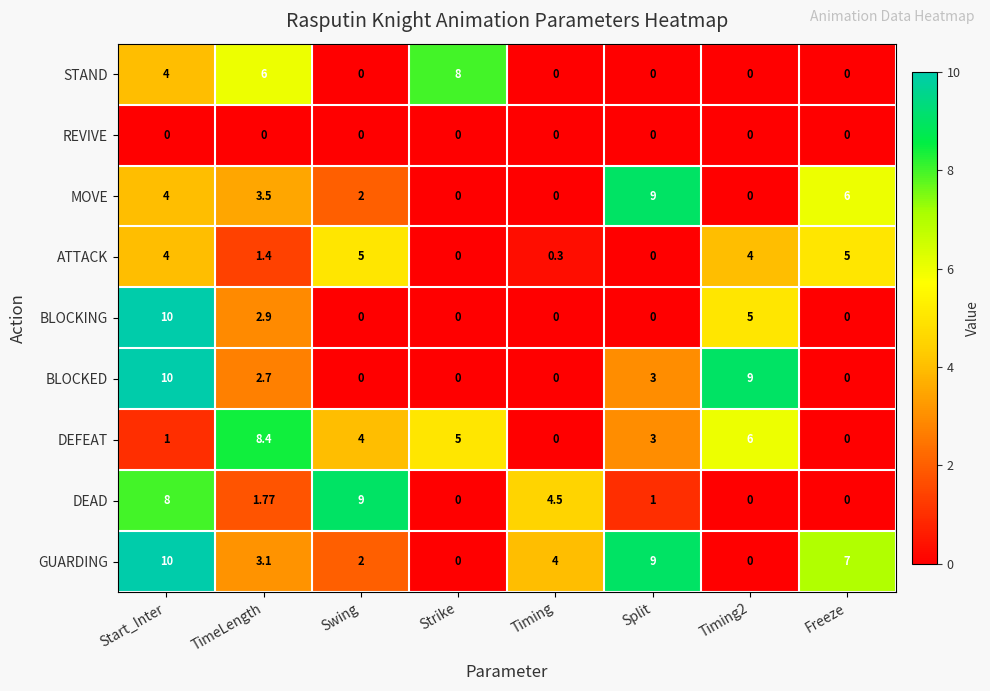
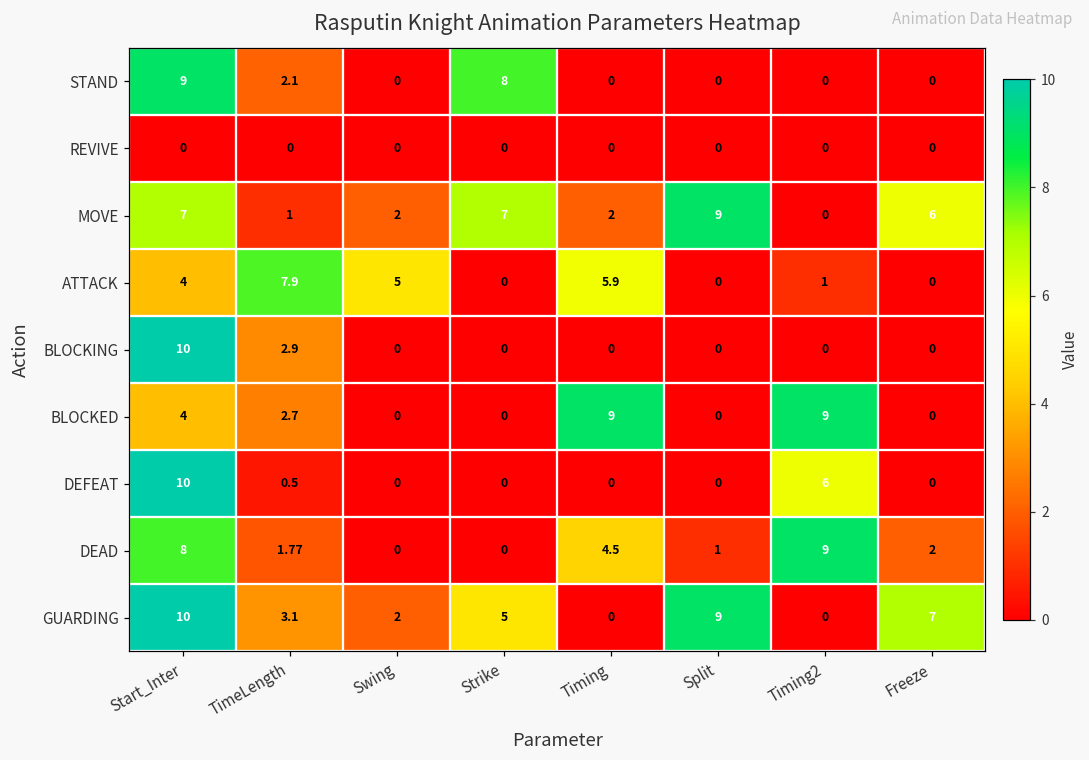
STAND, Start_Inter: 4 -> 9
STAND, TimeLength: 6 -> 2.1
MOVE, Start_Inter: 4 -> 7
MOVE, TimeLength: 3.5 -> 1
MOVE, Strike: 0 -> 7
MOVE, Timing: 0 -> 2
ATTACK, TimeLength: 1.4 -> 7.9
ATTACK, Timing: 0.3 -> 5.9
ATTACK, Timing2: 4 -> 1
ATTACK, Freeze: 5 -> 0
BLOCKING, Timing2: 5 -> 0
BLOCKED, Start_Inter: 10 -> 4
BLOCKED, Timing: 0 -> 9
BLOCKED, Split: 3 -> 0
DEFEAT, Start_Inter: 1 -> 10
DEFEAT, TimeLength: 8.4 -> 0.5
DEFEAT, Swing: 4 -> 0
DEFEAT, Strike: 5 -> 0
DEFEAT, Split: 3 -> 0
DEAD, Swing: 9 -> 0
DEAD, Timing2: 0 -> 9
DEAD, Freeze: 0 -> 2
GUARDING, Strike: 0 -> 5
GUARDING, Timing: 4 -> 0
